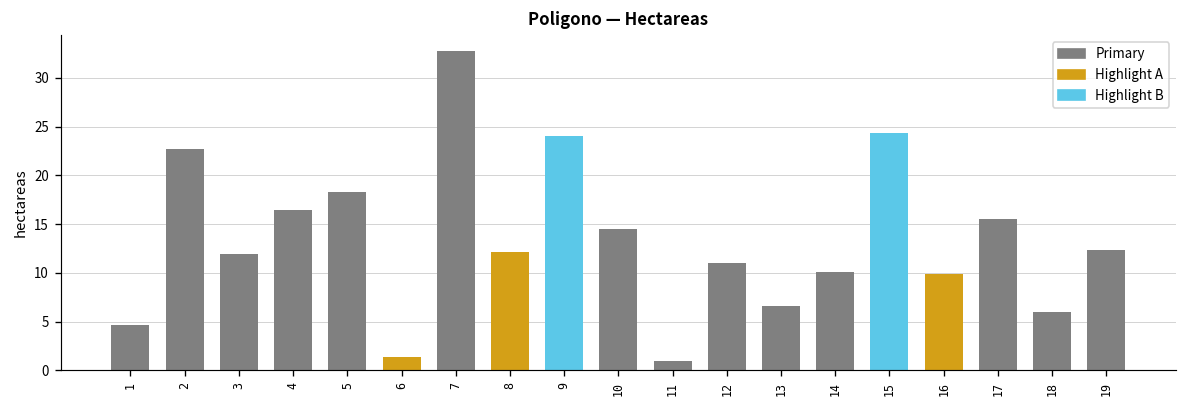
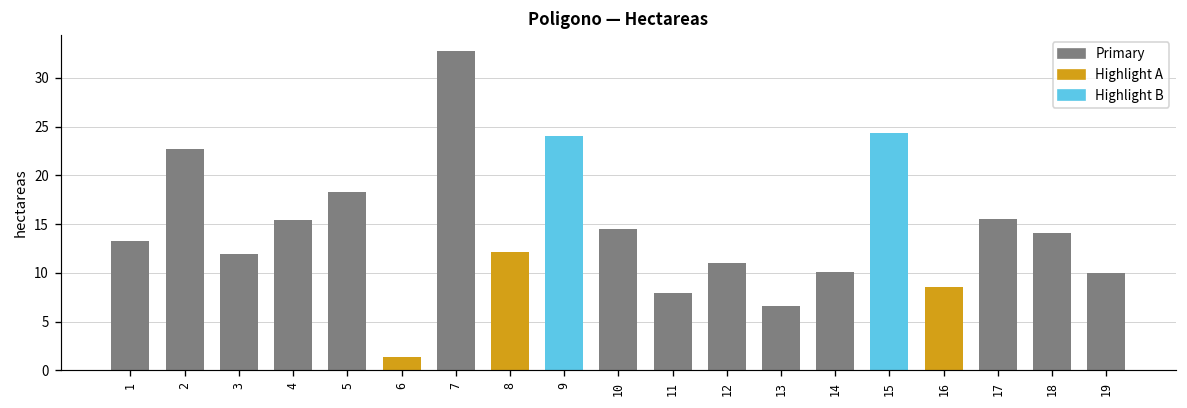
1: 5 -> 13
4: 16 -> 15
11: 1 -> 8
16: 10 -> 9
18: 6 -> 14
19: 12 -> 10
